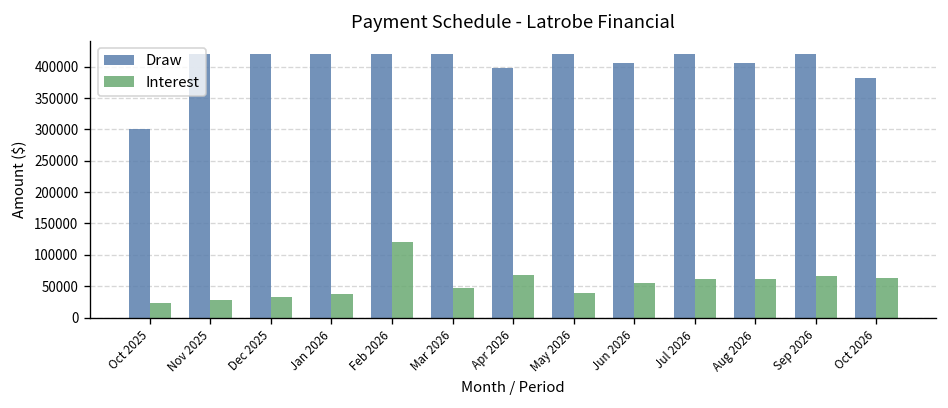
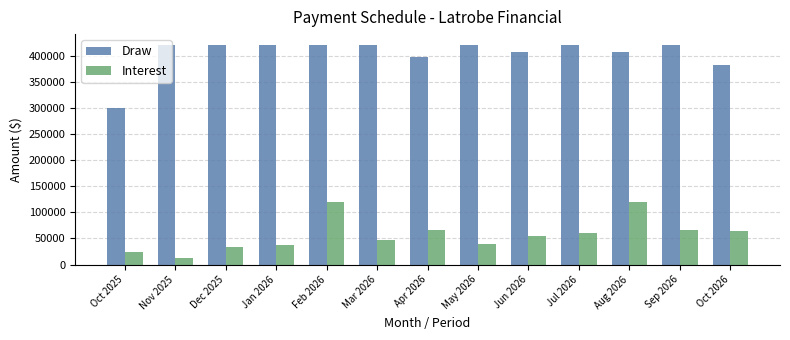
Interest, Nov 2025: 30000 -> 10000
Interest, Aug 2026: 60000 -> 120000
